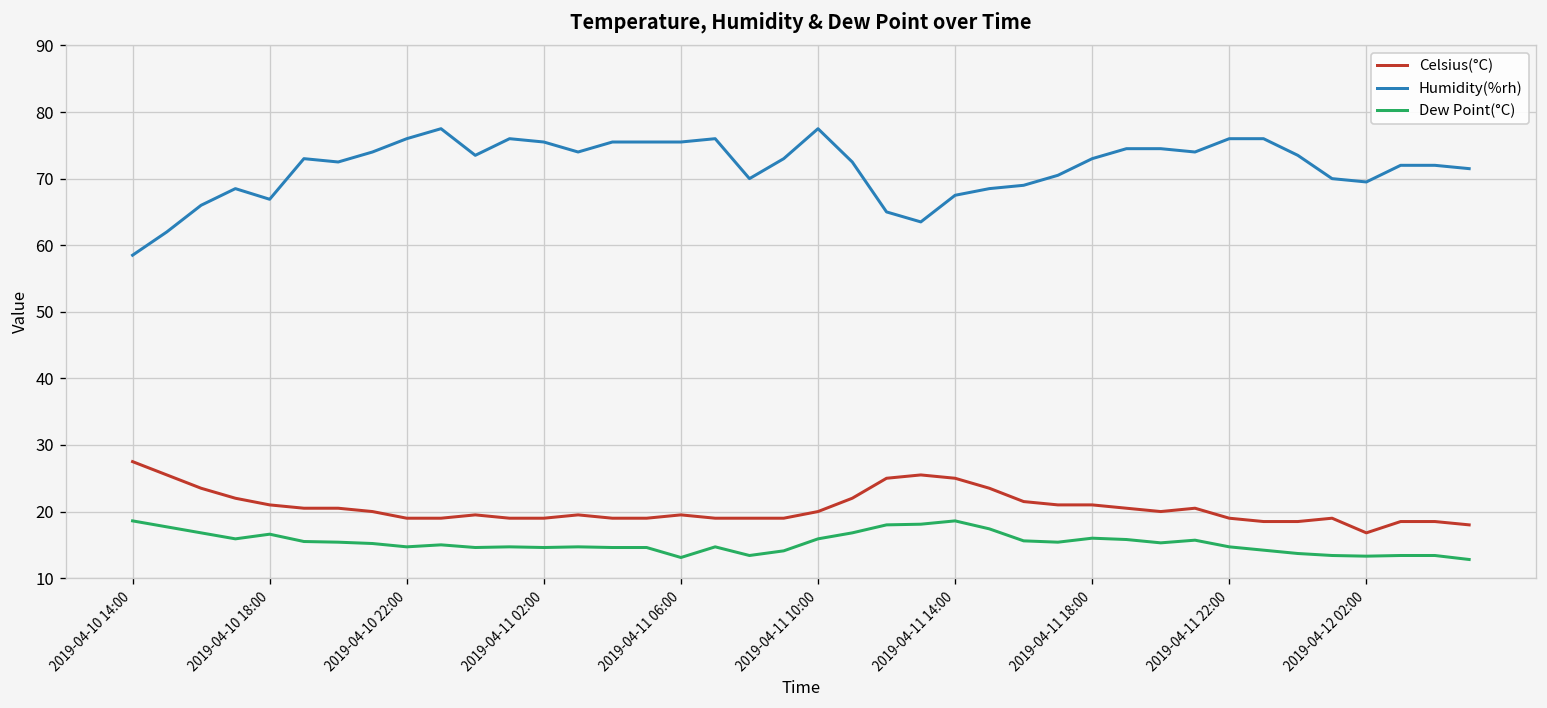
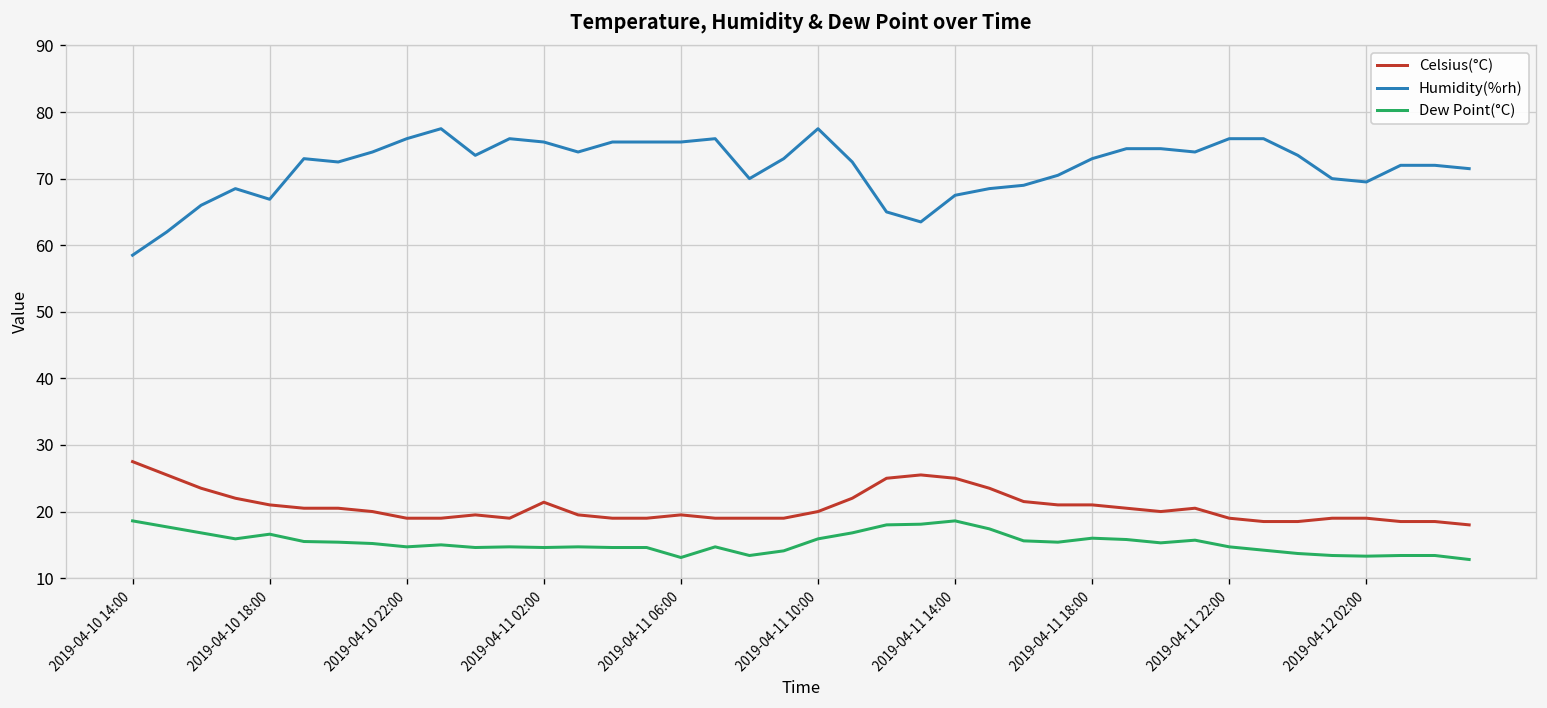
Celsius(°C), 2019-04-11 02:00: 19 -> 21
Celsius(°C), 2019-04-12 02:00: 17 -> 19
